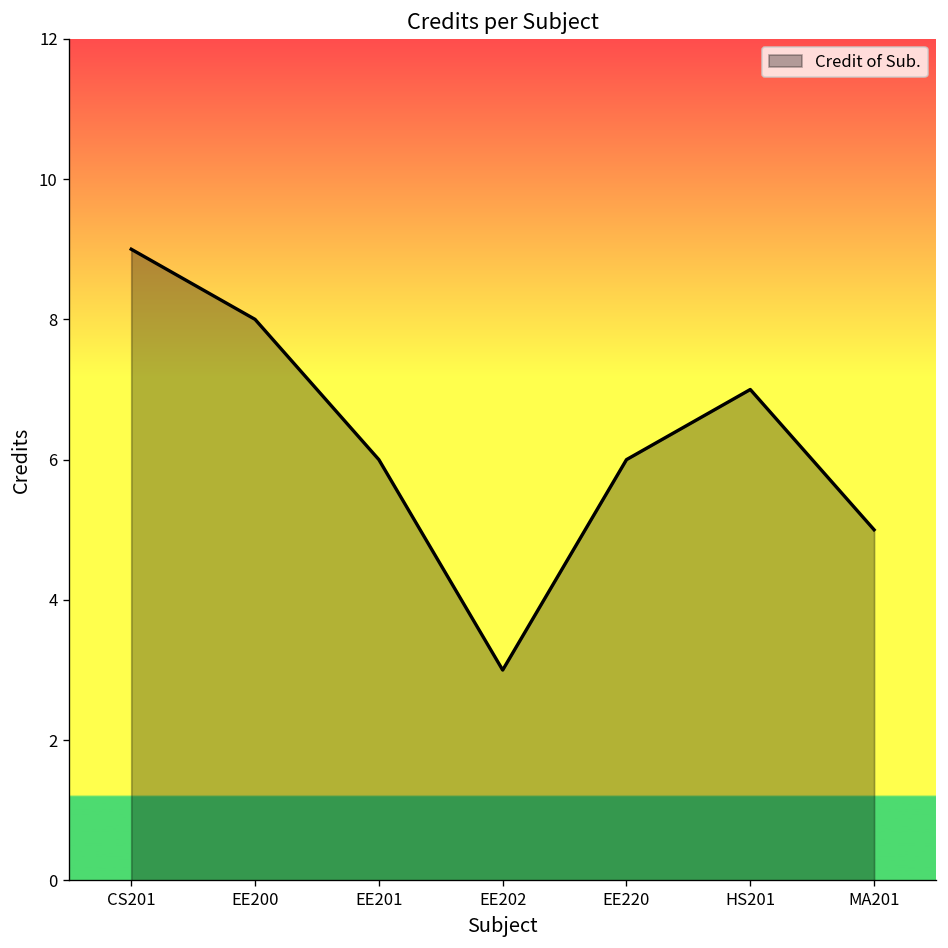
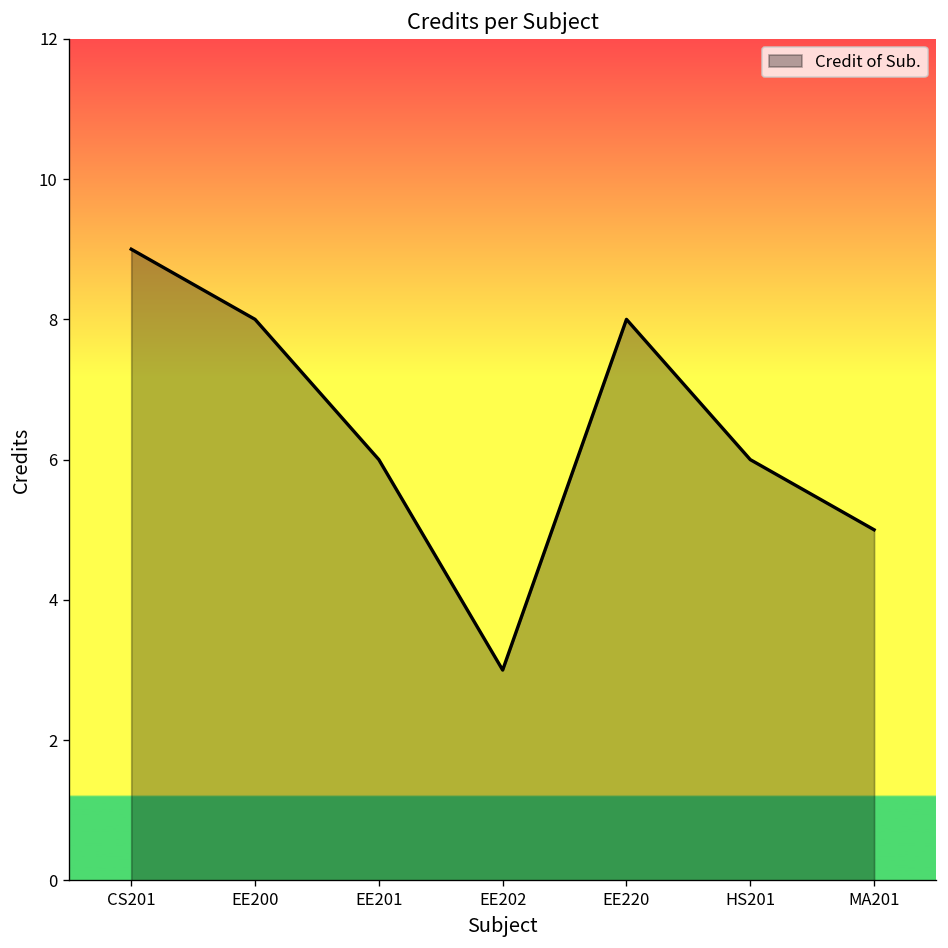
EE220: 6 -> 8
HS201: 7 -> 6
